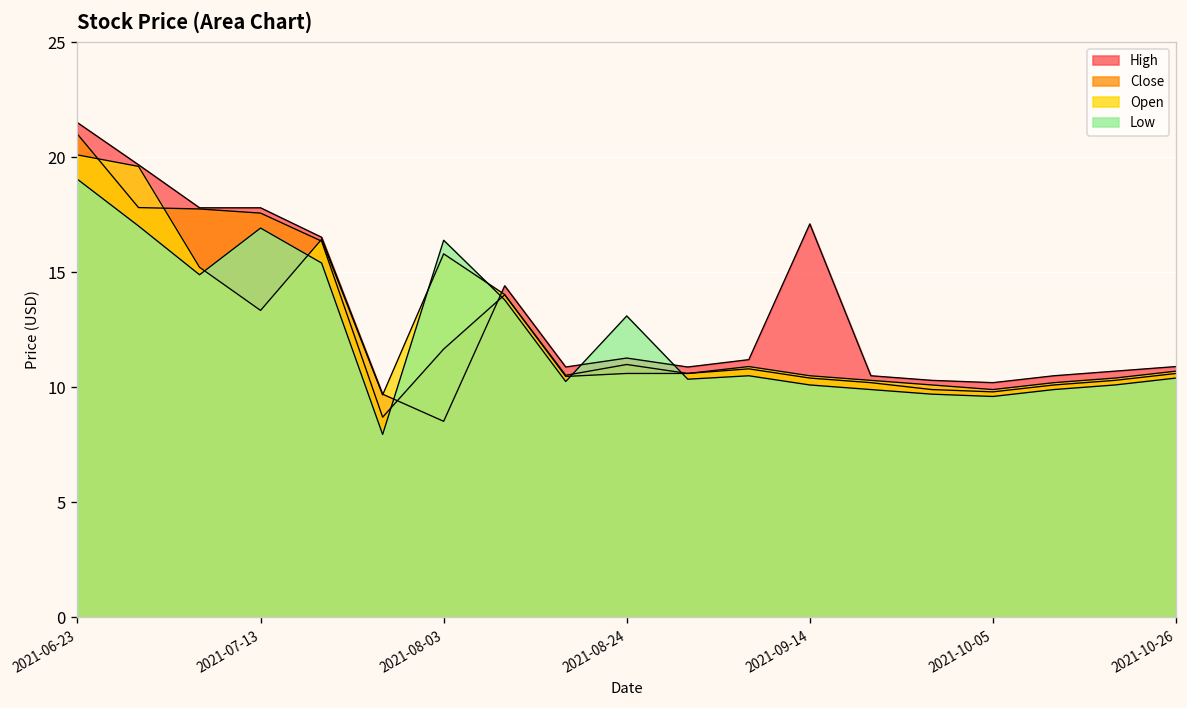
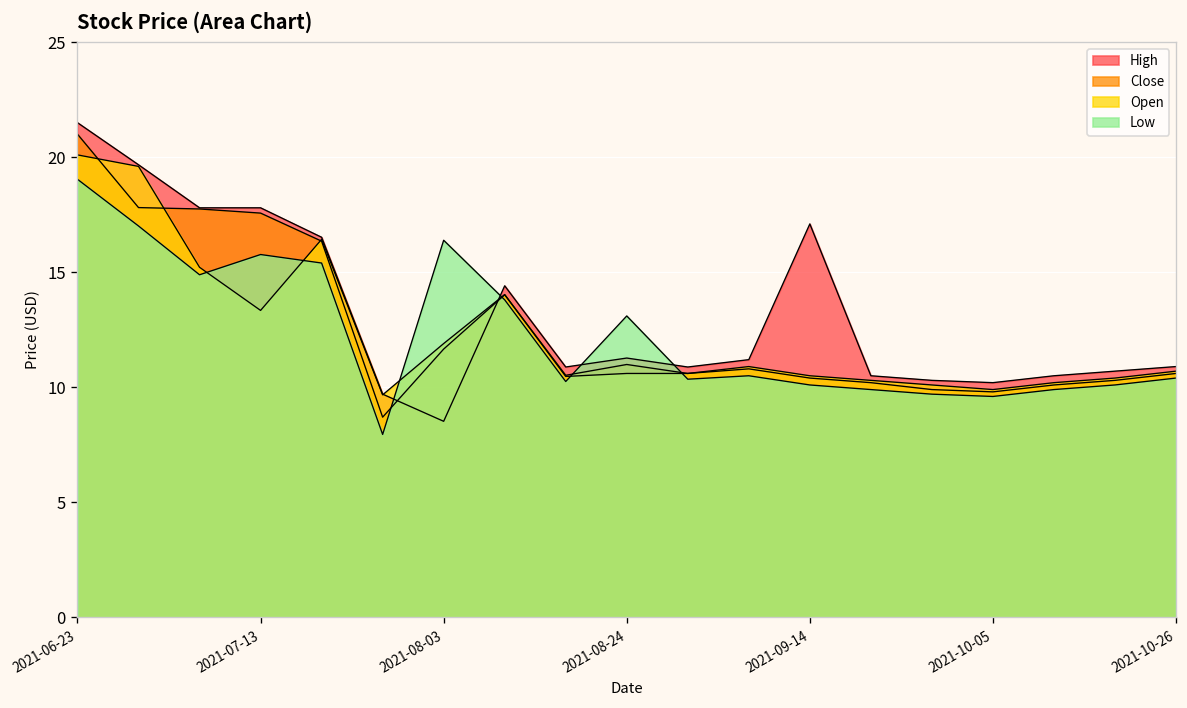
Low, 2021-07-13: 16.9 -> 15.8
Open, 2021-08-03: 15.8 -> 11.9
